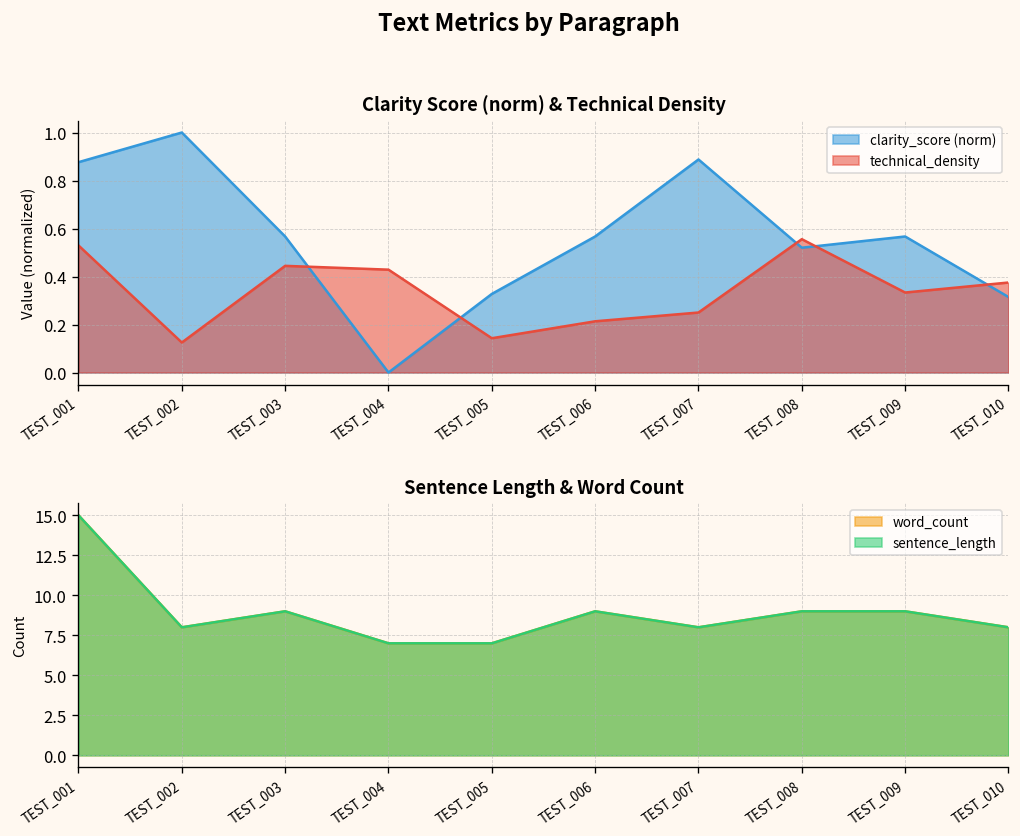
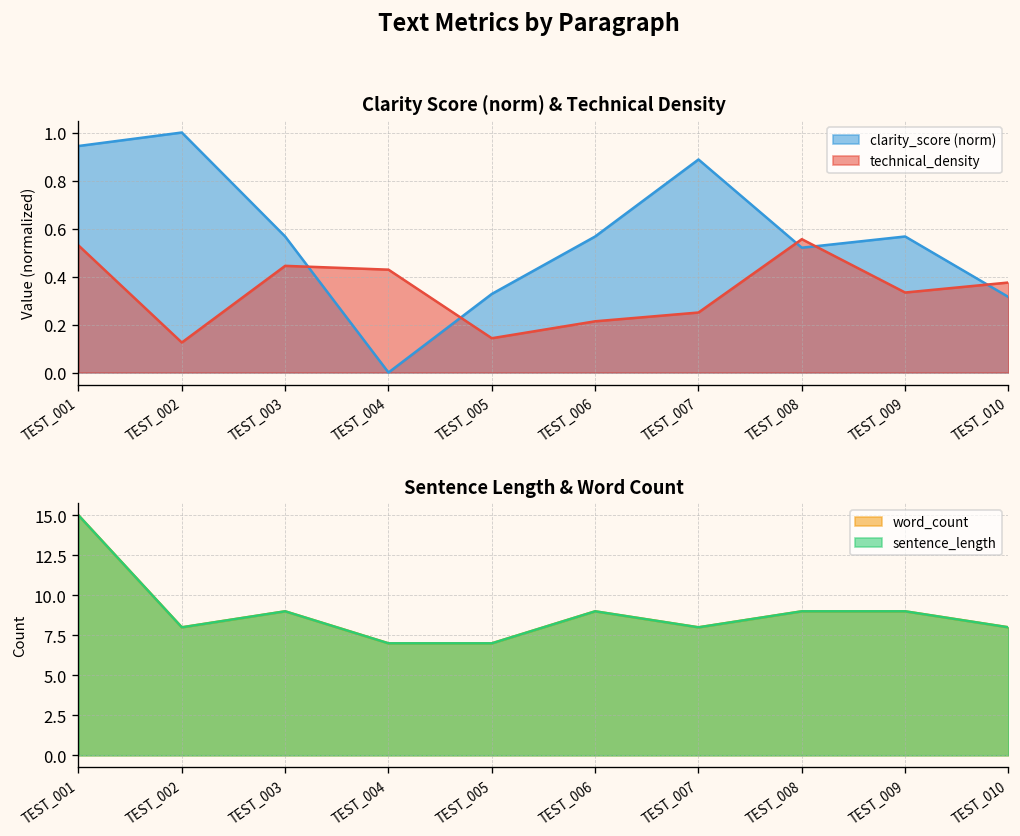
Clarity Score (norm) & Technical Density, clarity_score (norm), TEST_001: 0.88 -> 0.94
